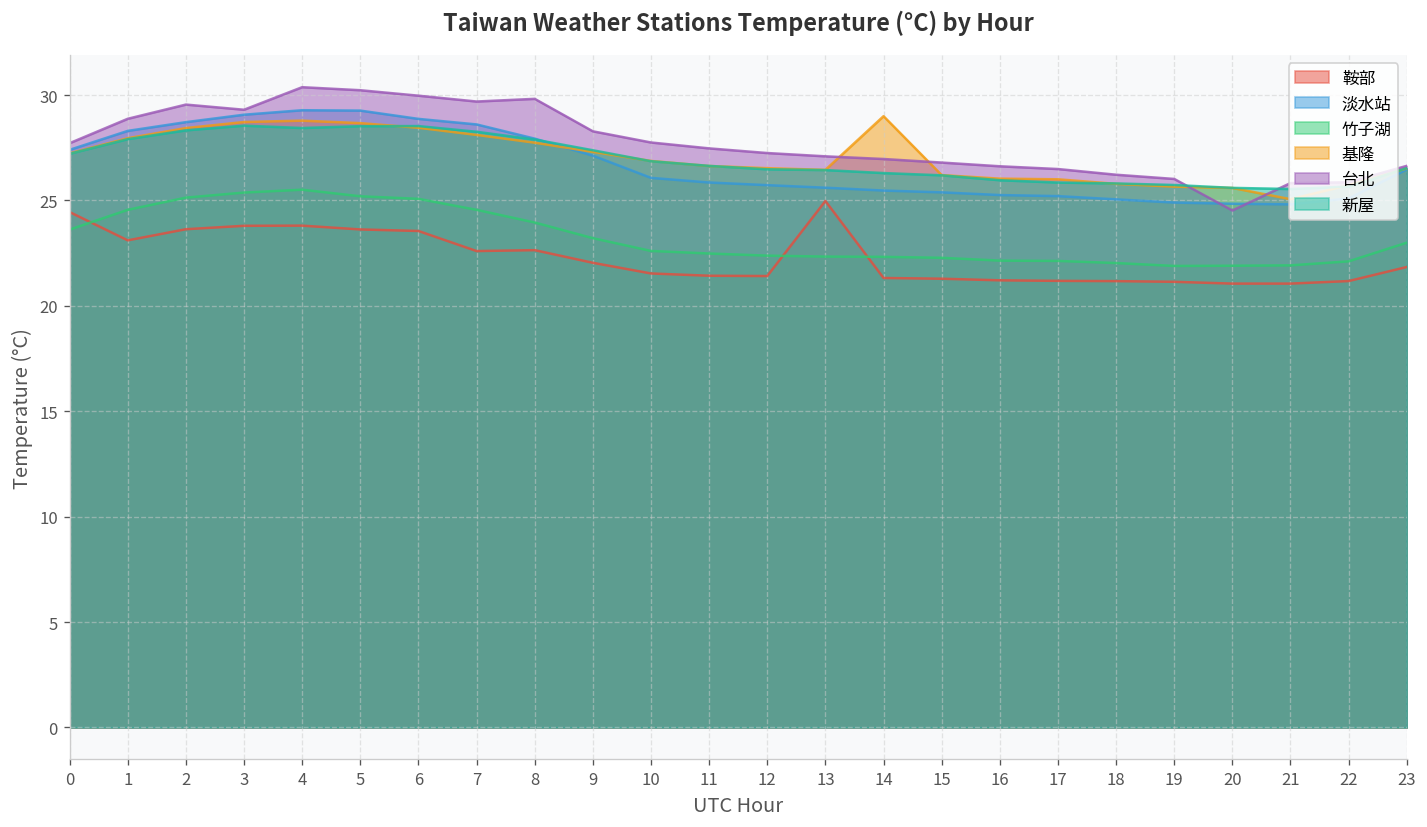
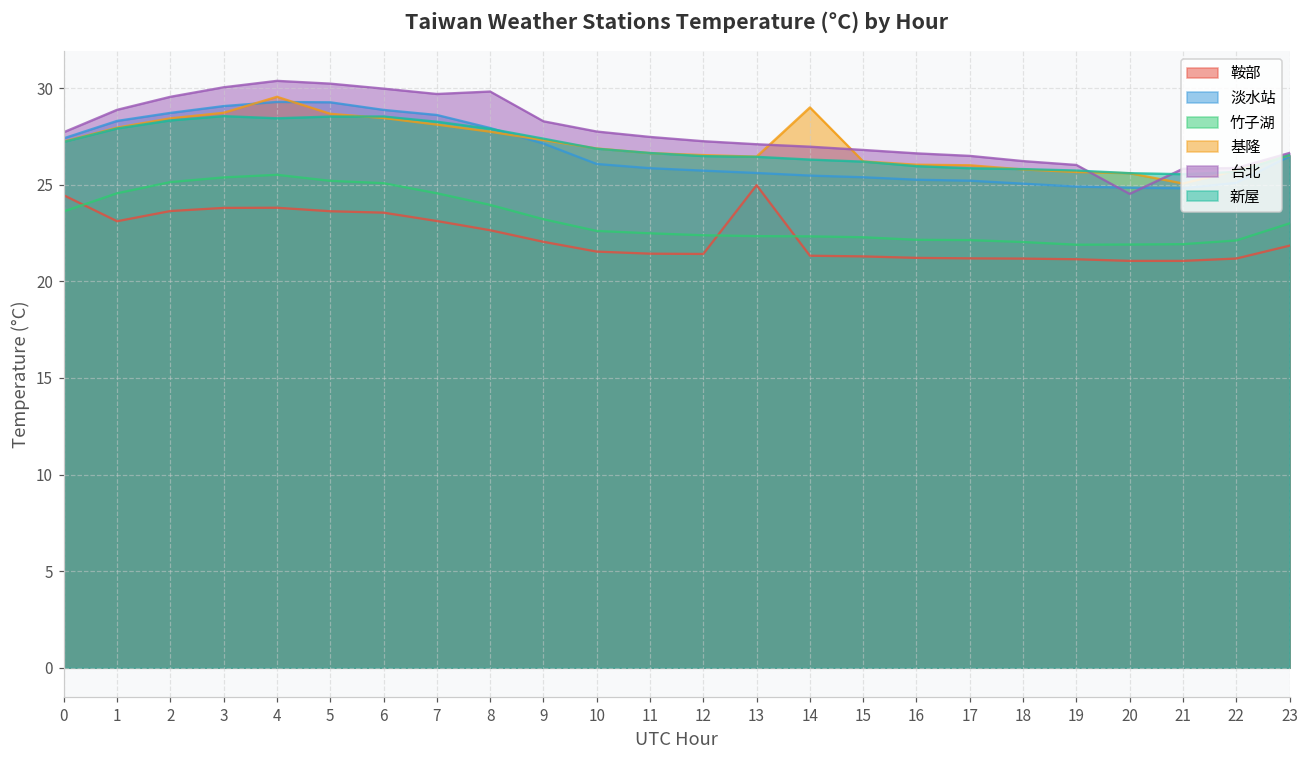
台北, 3: 29.3 -> 30.0
基隆, 4: 28.8 -> 29.5
鞍部, 7: 22.6 -> 23.1
